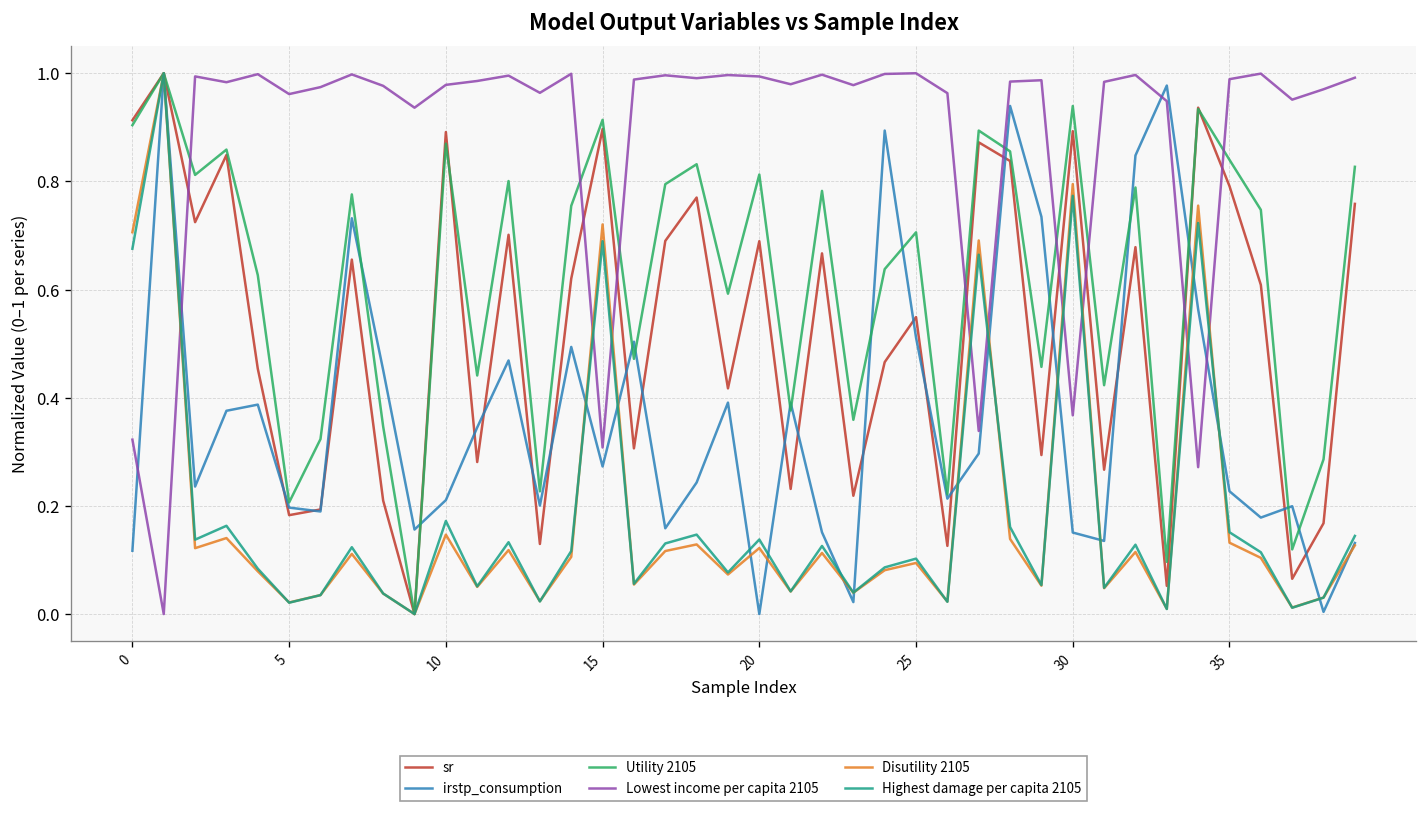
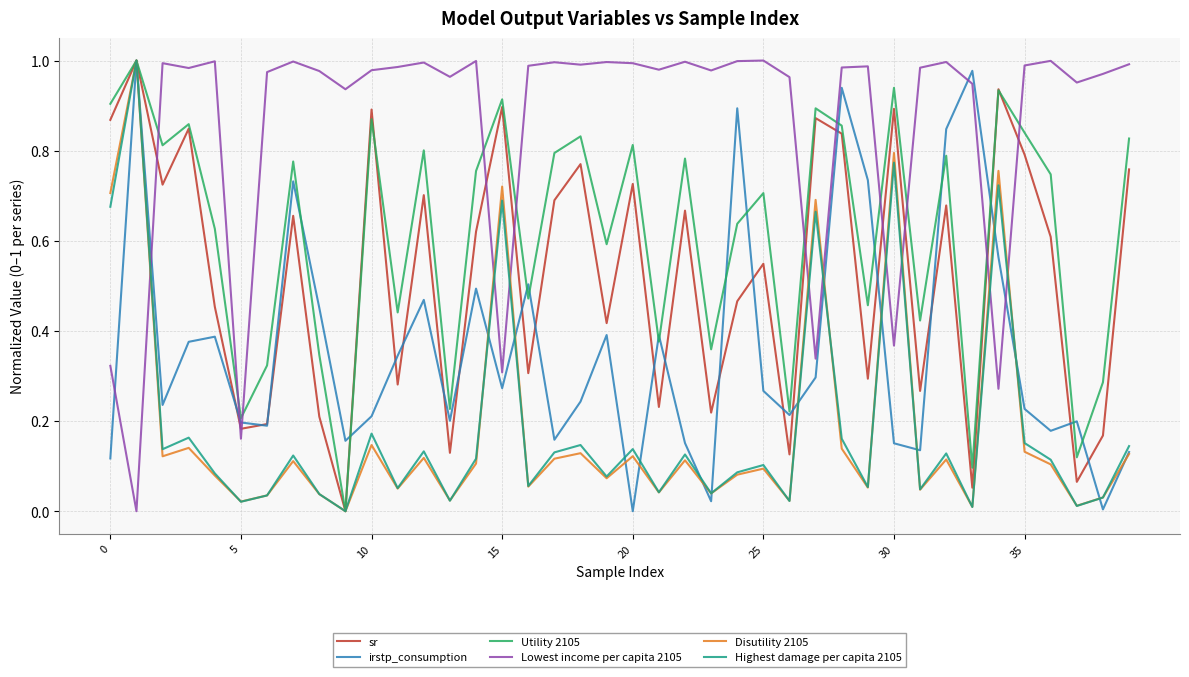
sr, 0: 0.91 -> 0.87
Lowest income per capita 2105, 5: 0.96 -> 0.16
sr, 20: 0.69 -> 0.73
irstp_consumption, 25: 0.51 -> 0.27
